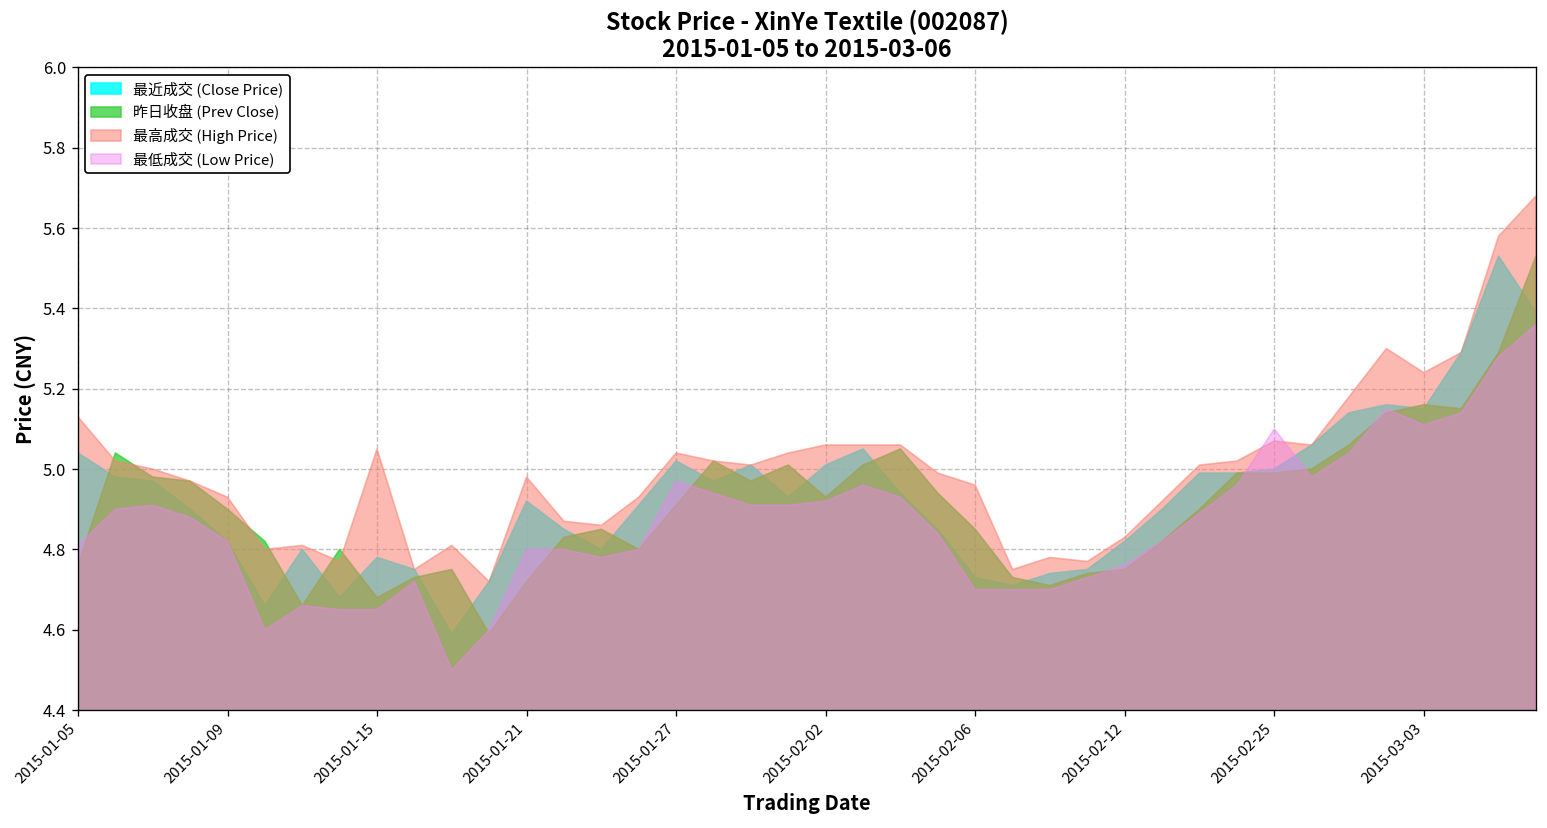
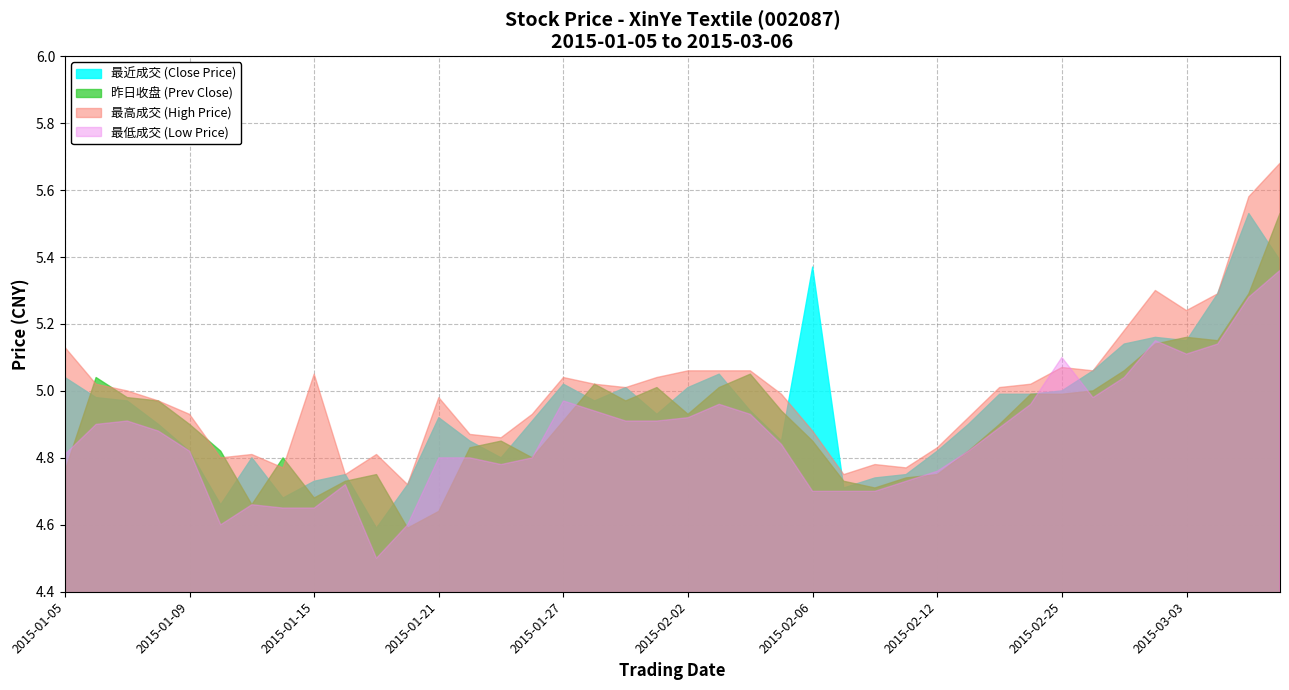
最近成交 (Close Price), 2015-01-15: 4.78 -> 4.73
昨日收盘 (Prev Close), 2015-01-21: 4.72 -> 4.64
最近成交 (Close Price), 2015-02-06: 4.73 -> 5.37
最高成交 (High Price), 2015-02-06: 4.96 -> 4.88
